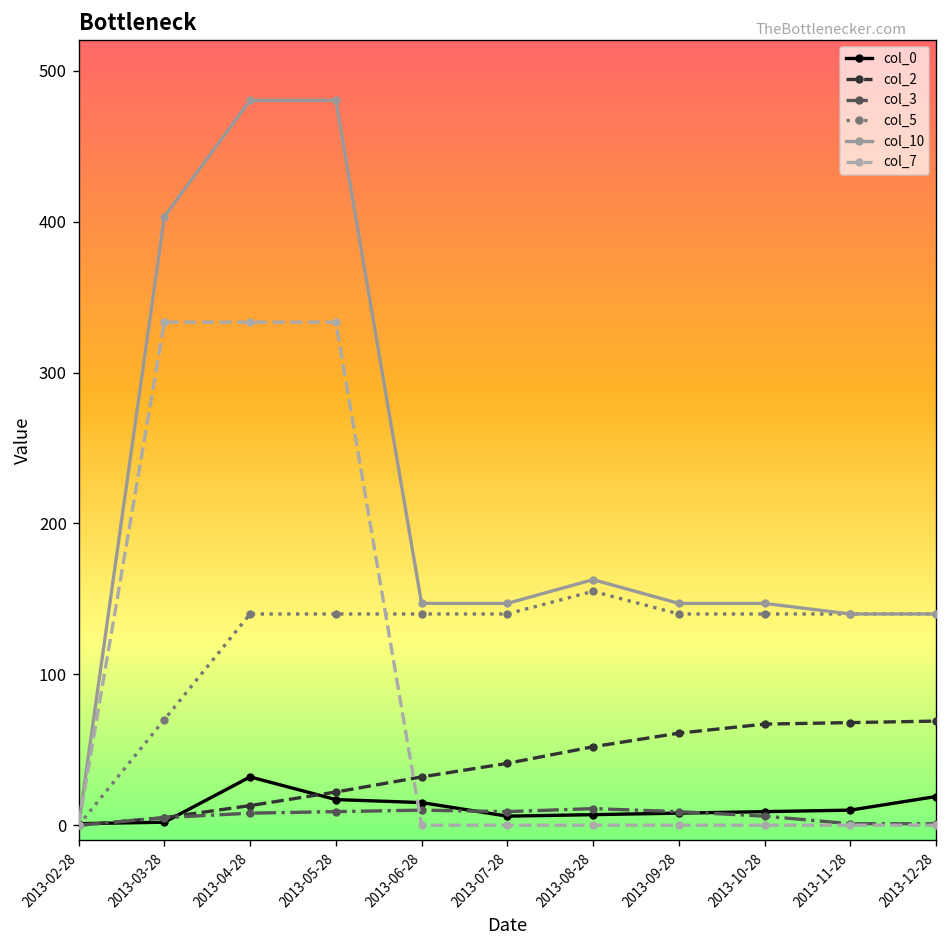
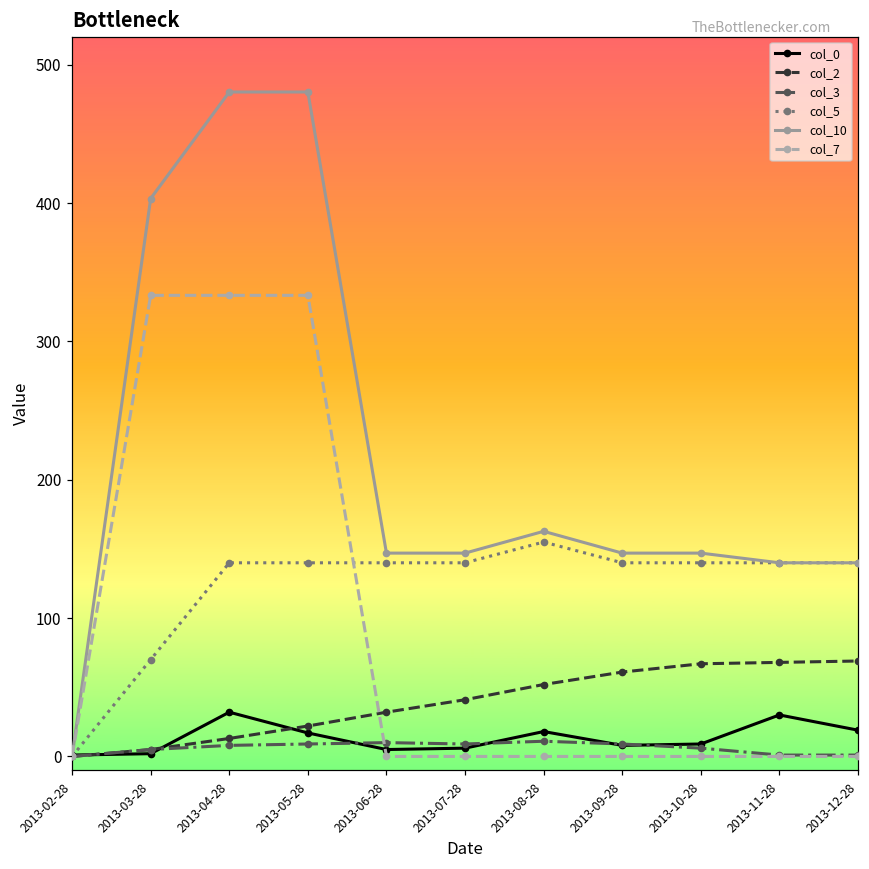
col_0, 2013-06-28: 15 -> 5
col_0, 2013-08-28: 7 -> 18
col_0, 2013-11-28: 10 -> 30
